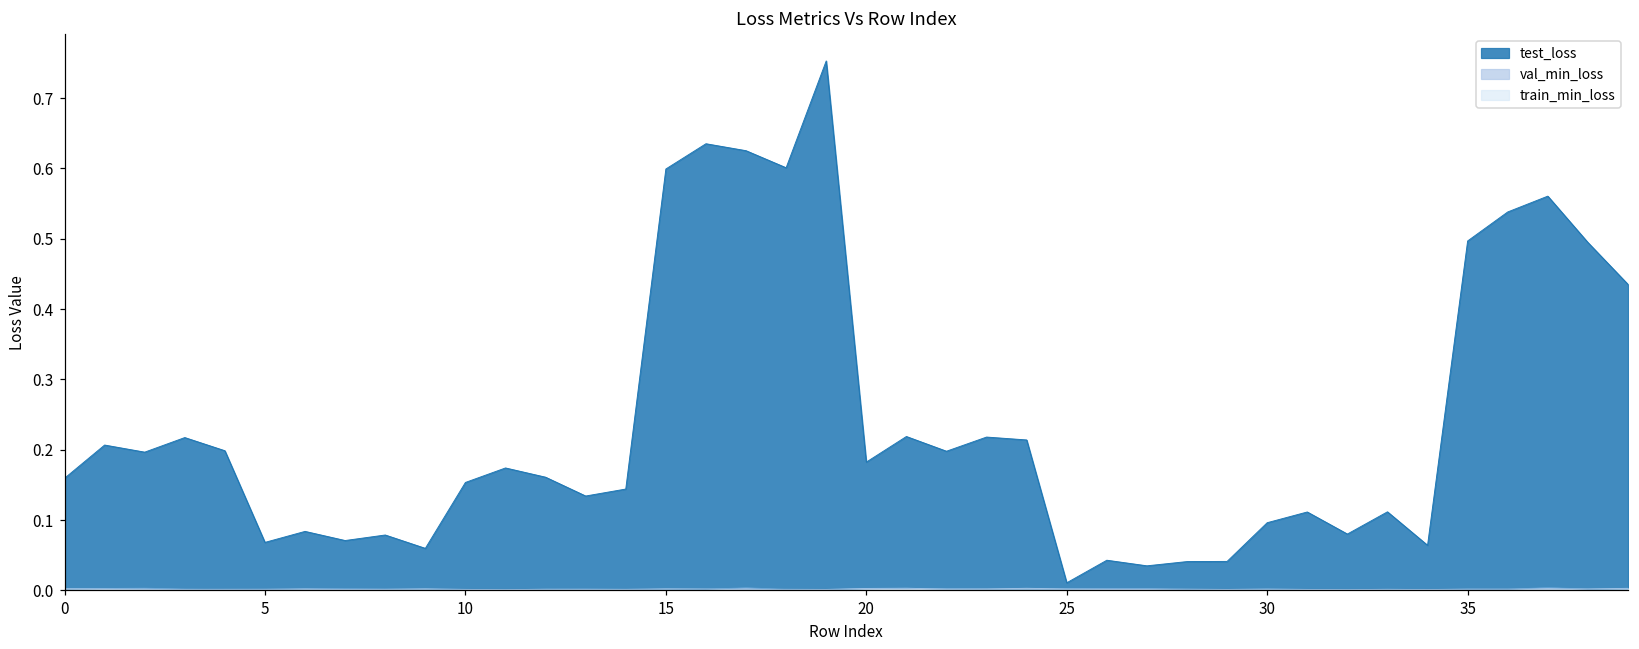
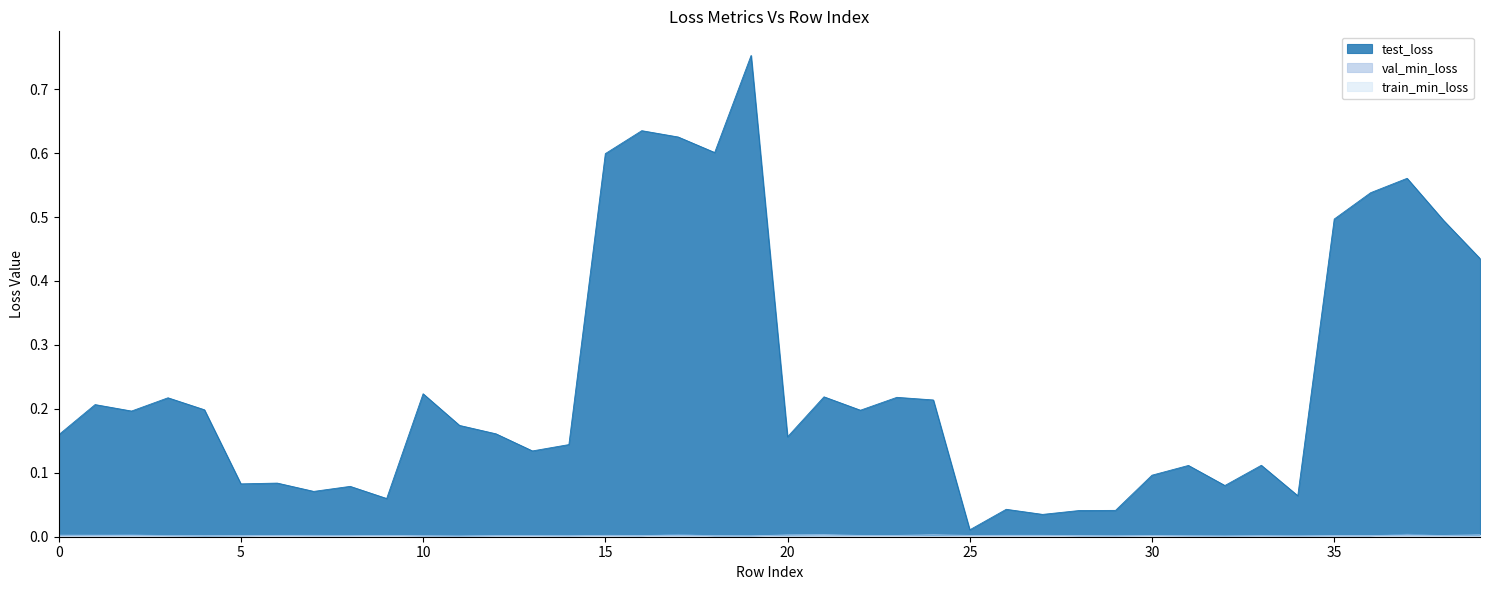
test_loss, 5: 0.07 -> 0.08
test_loss, 10: 0.15 -> 0.22
test_loss, 20: 0.18 -> 0.16
